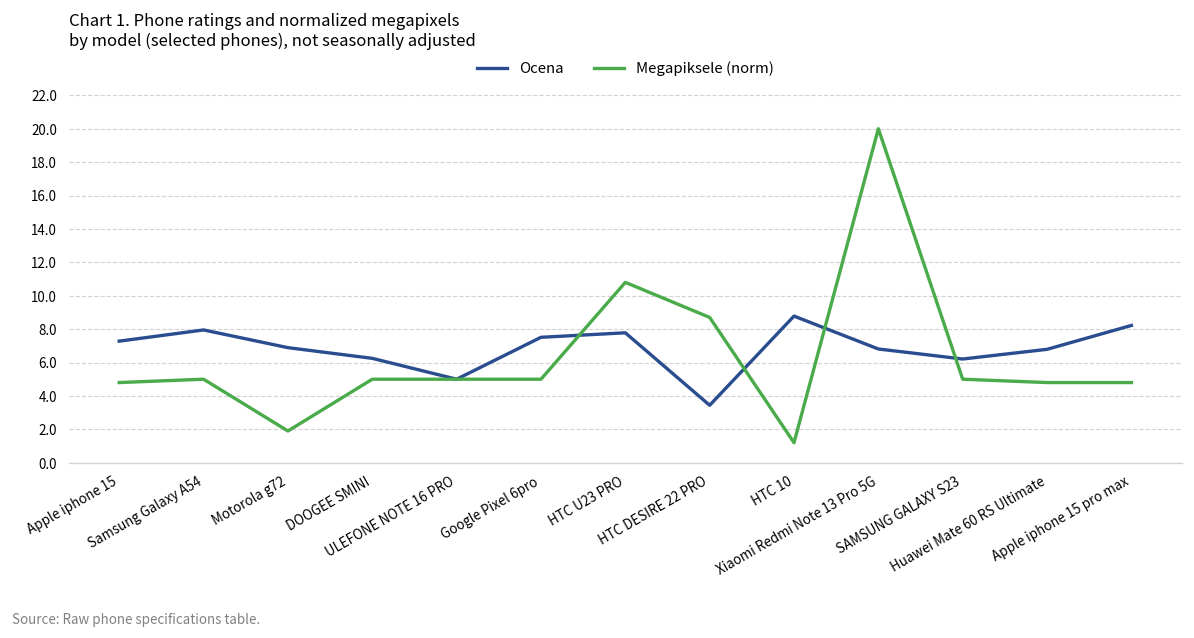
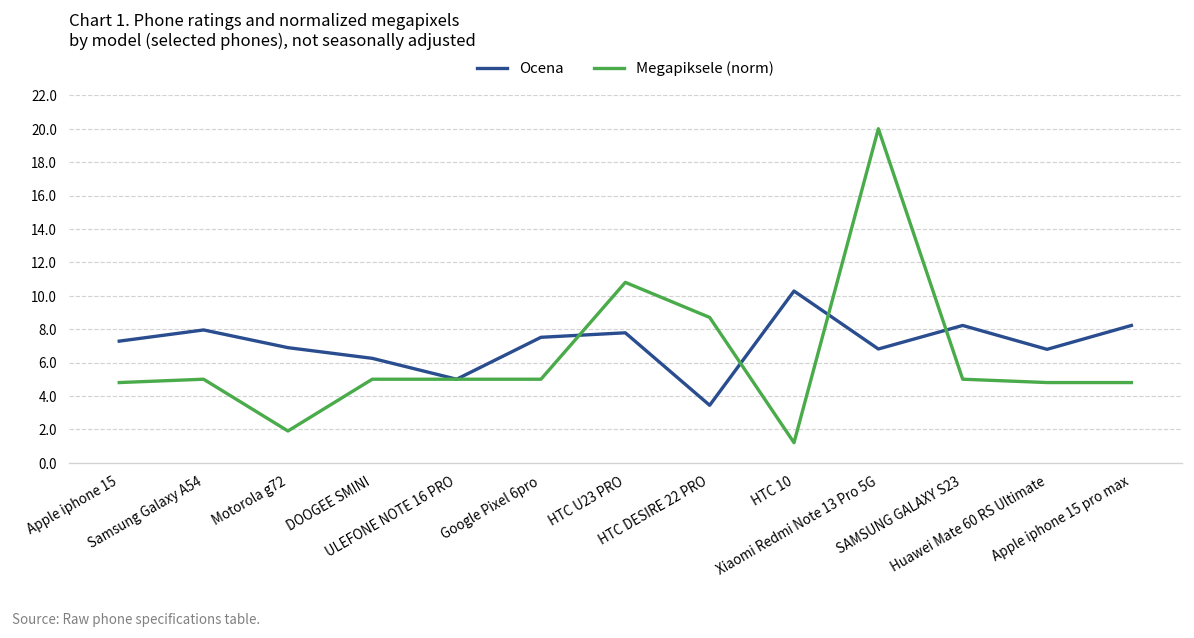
Ocena, HTC 10: 8.8 -> 10.3
Ocena, SAMSUNG GALAXY S23: 6.2 -> 8.2
